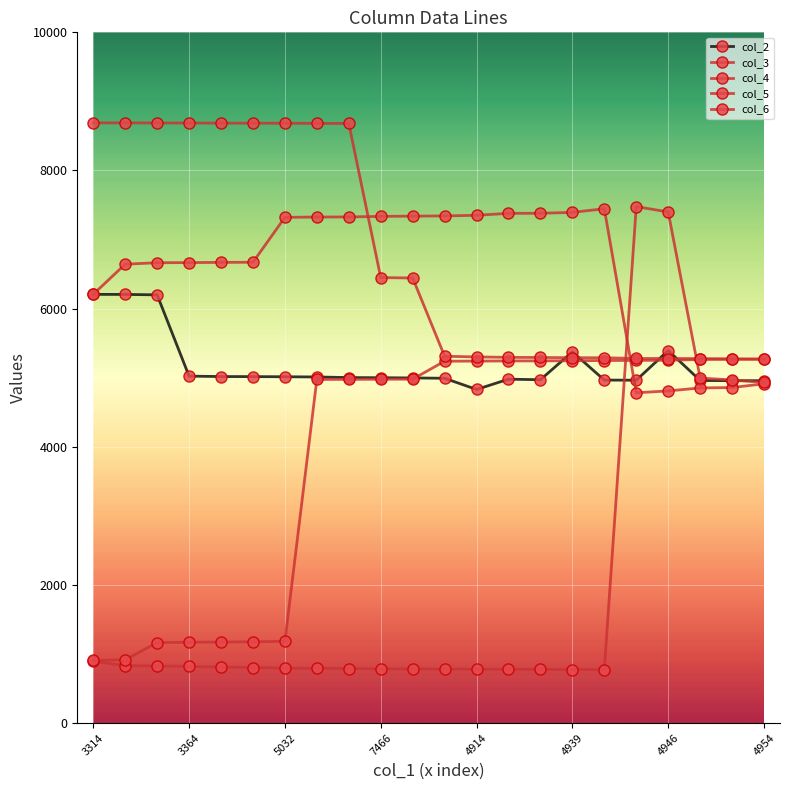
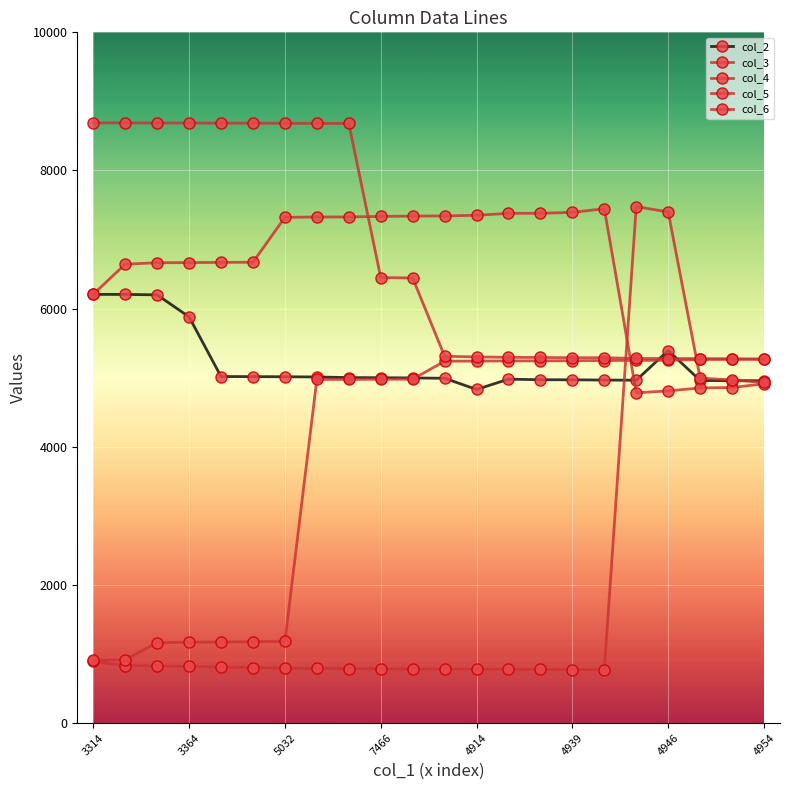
col_2, 3364: 5000 -> 5900
col_2, 4939: 5400 -> 5000
